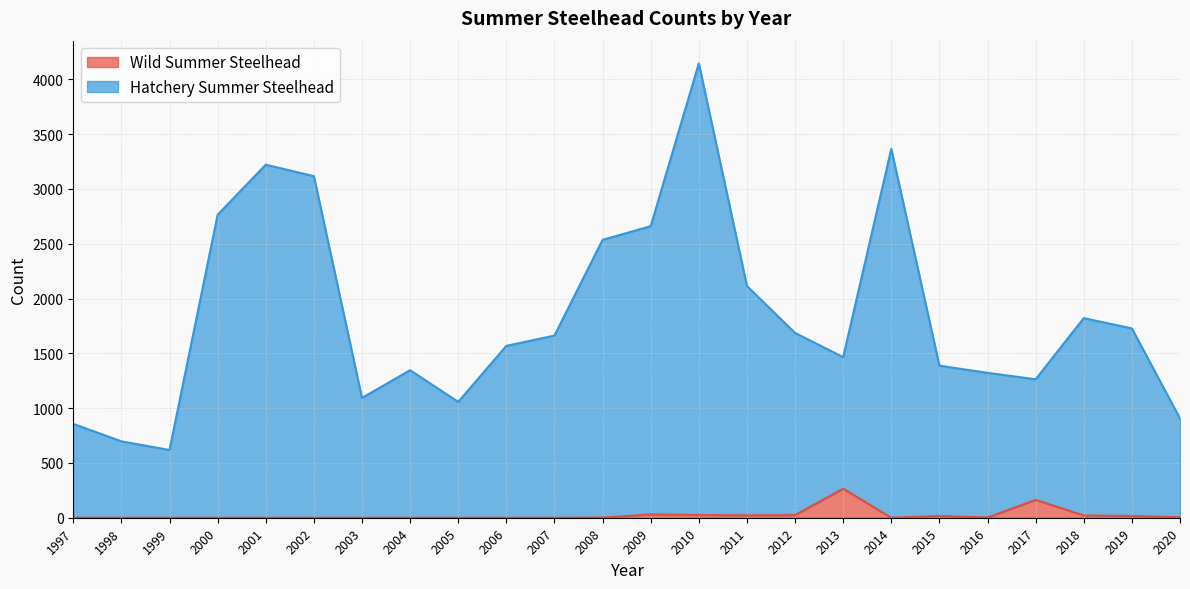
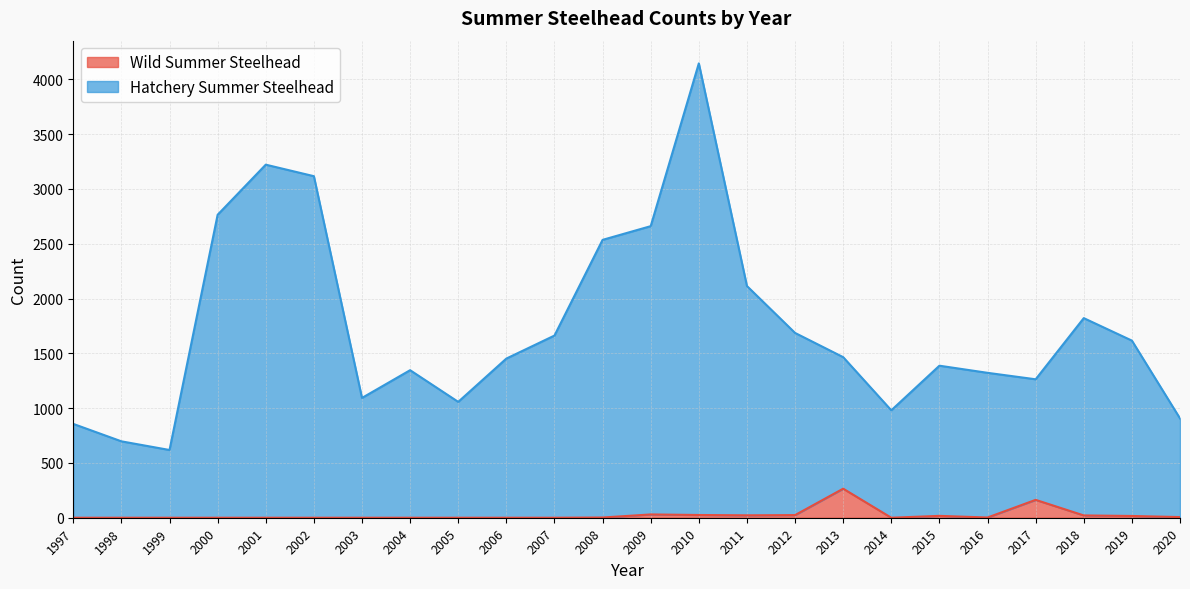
Hatchery Summer Steelhead, 2006: 1570 -> 1450
Hatchery Summer Steelhead, 2014: 3370 -> 980
Hatchery Summer Steelhead, 2019: 1710 -> 1600
